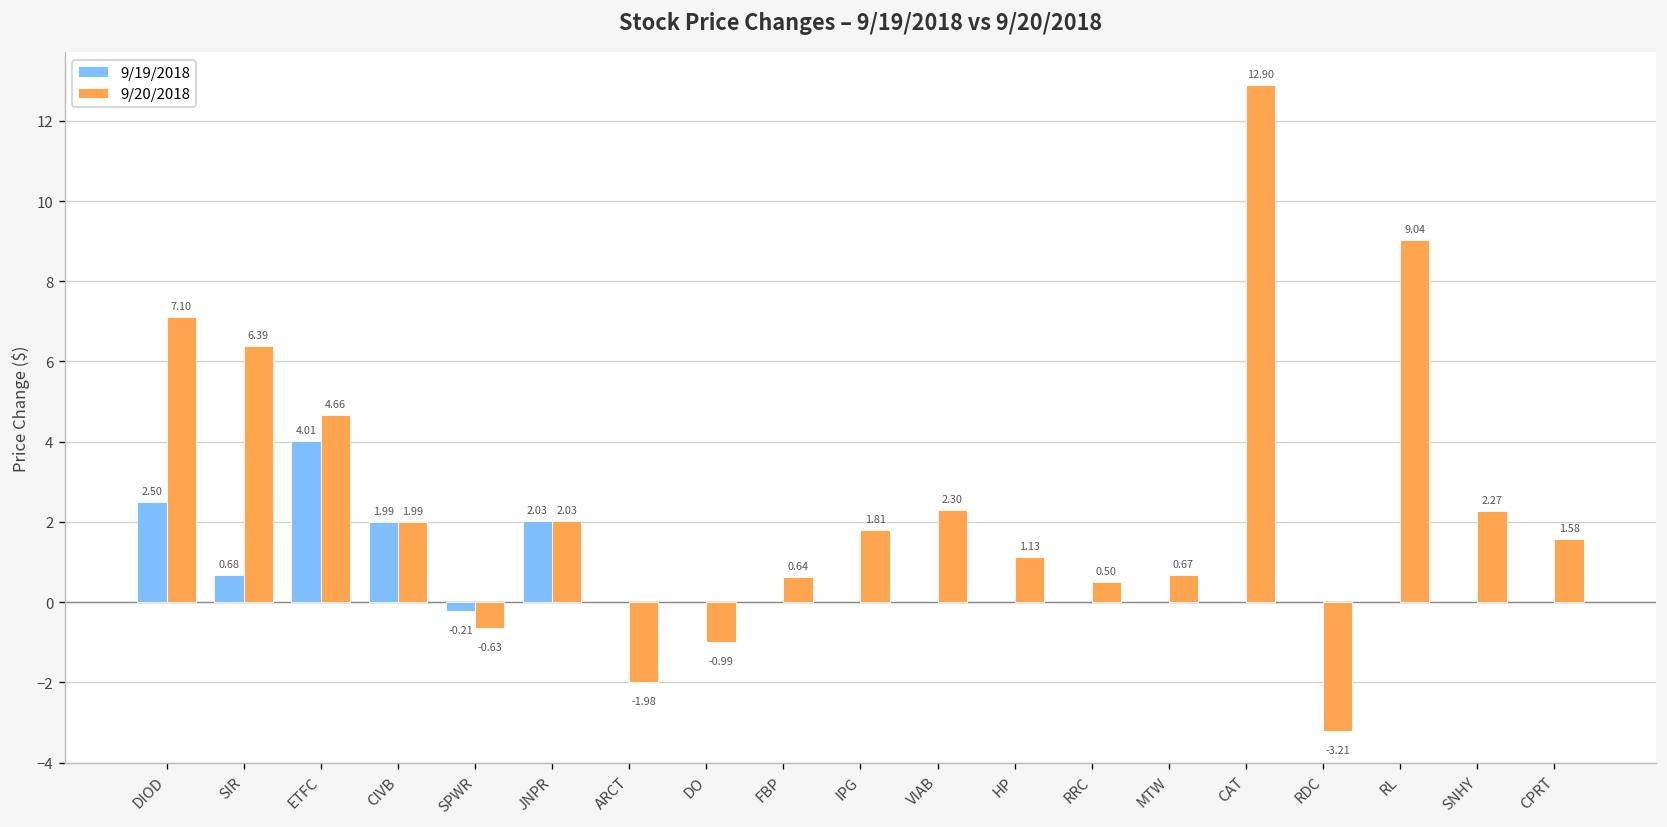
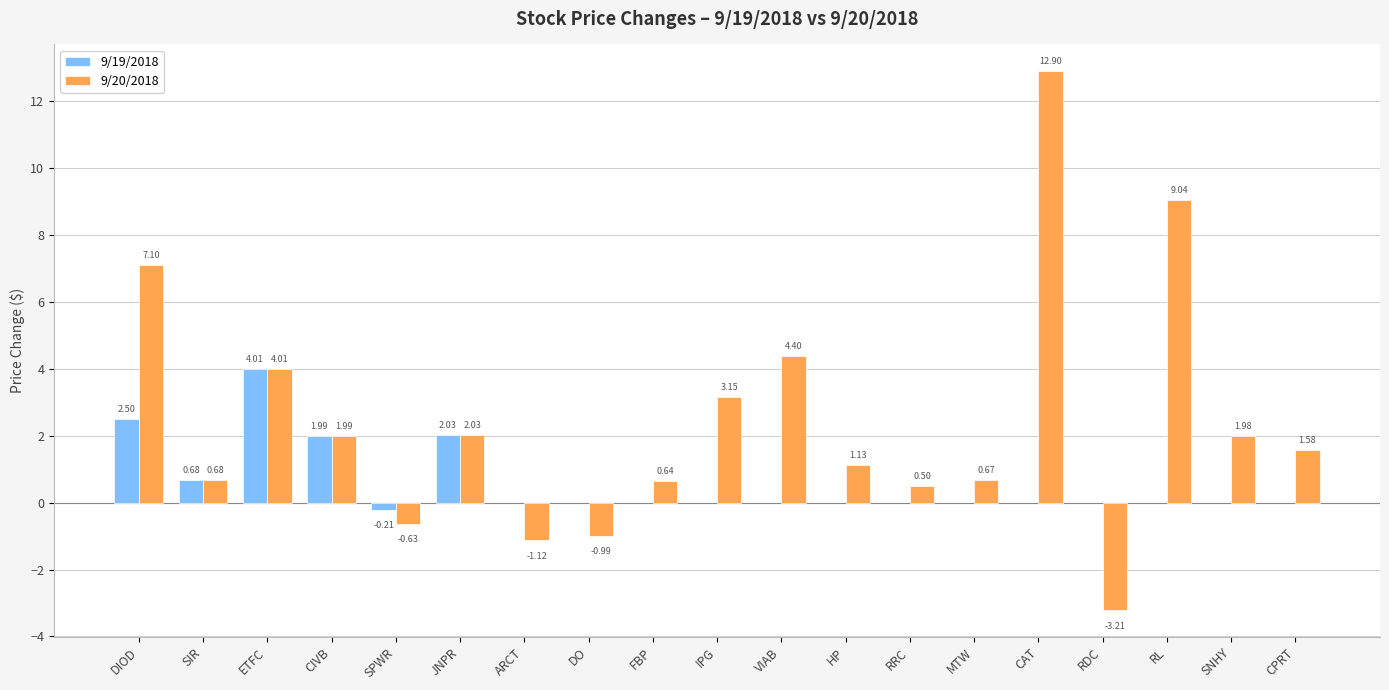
9/20/2018, SIR: 6.39 -> 0.68
9/20/2018, ETFC: 4.66 -> 4.01
9/20/2018, ARCT: -1.98 -> -1.12
9/20/2018, IPG: 1.81 -> 3.15
9/20/2018, VIAB: 2.30 -> 4.40
9/20/2018, SNHY: 2.27 -> 1.98
